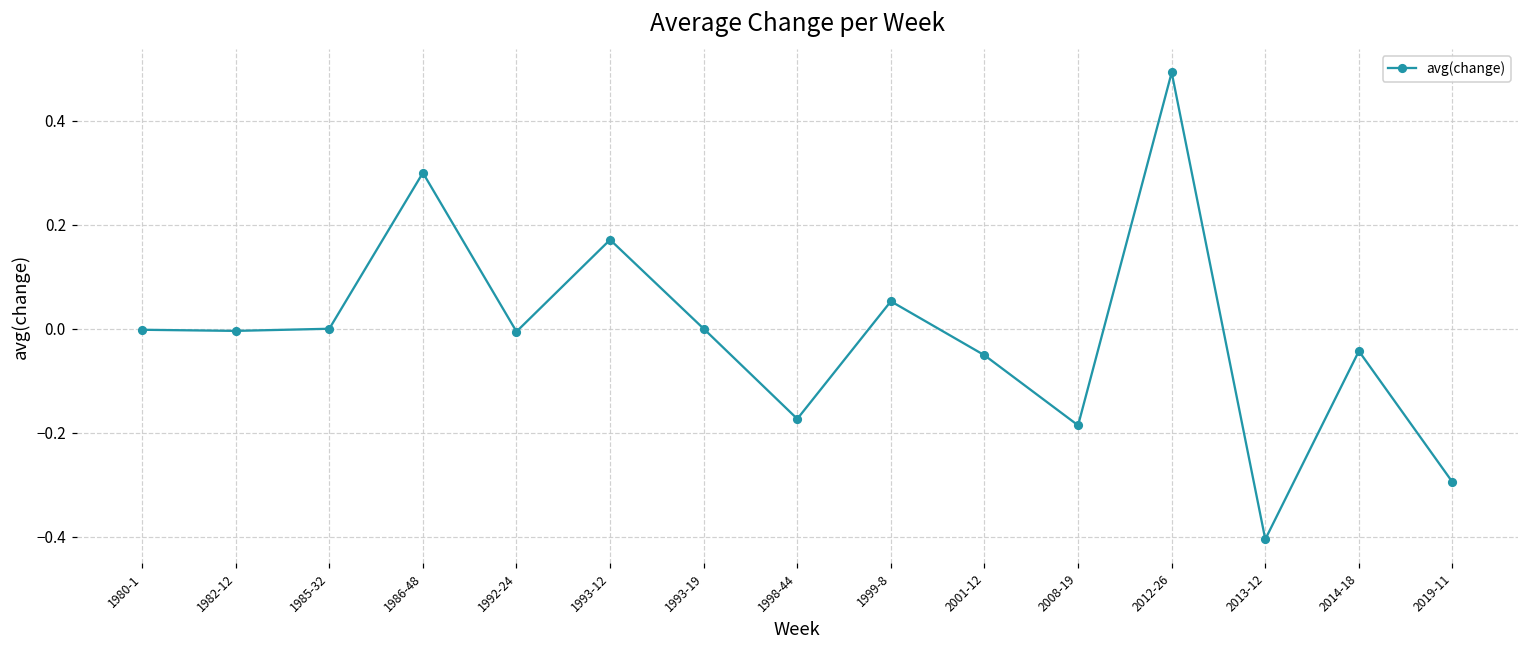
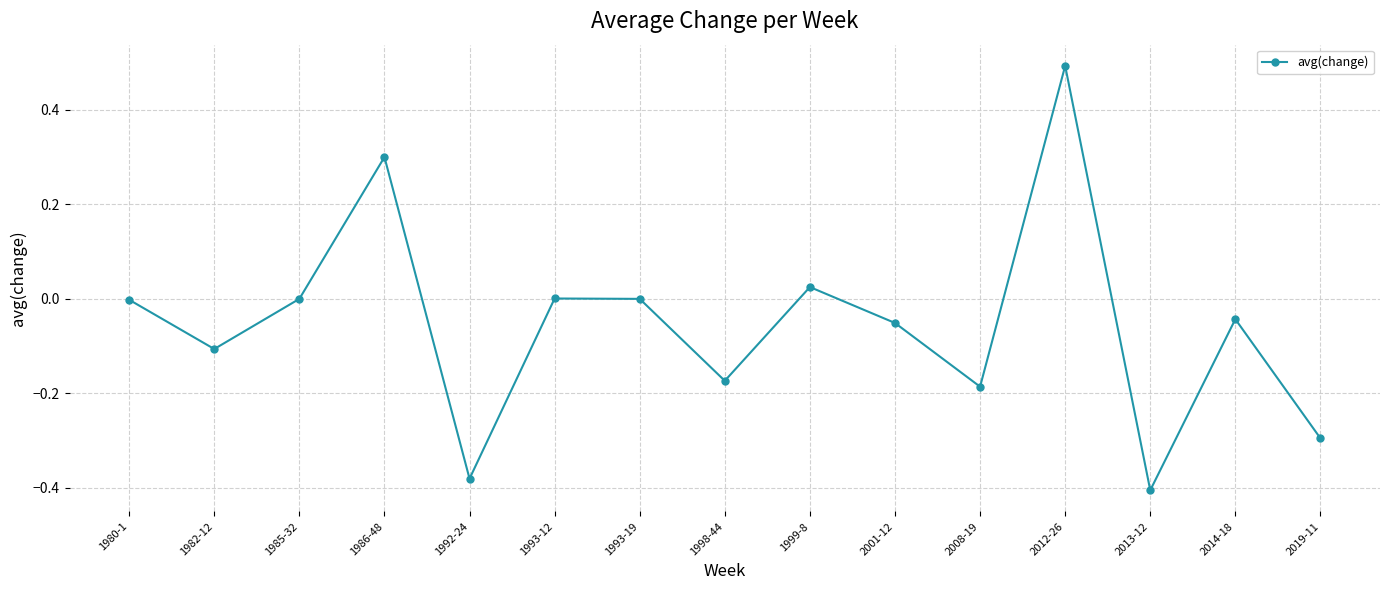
1982-12: 0.00 -> -0.11
1992-24: -0.01 -> -0.38
1993-12: 0.17 -> 0.00
1999-8: 0.05 -> 0.03
